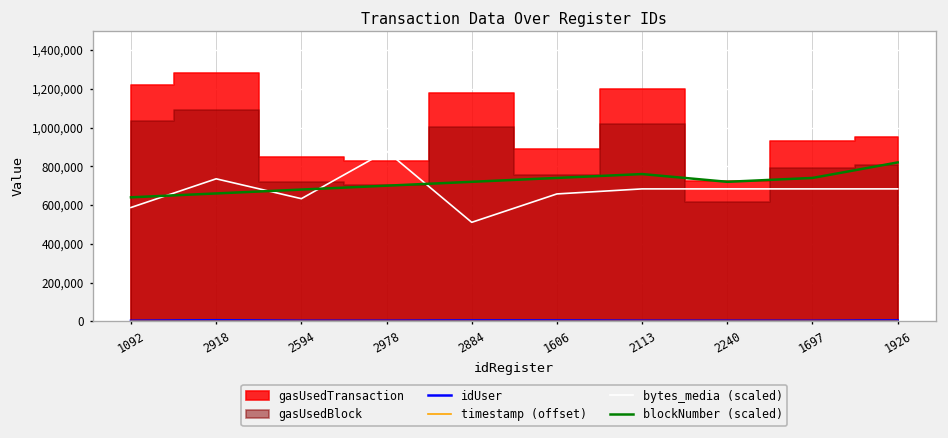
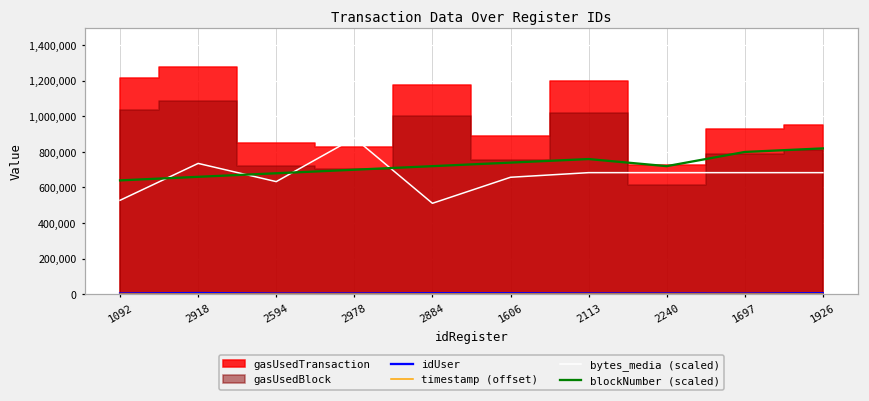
bytes_media (scaled), 1092: 590,000 -> 530,000
blockNumber (scaled), 1697: 740,000 -> 800,000
